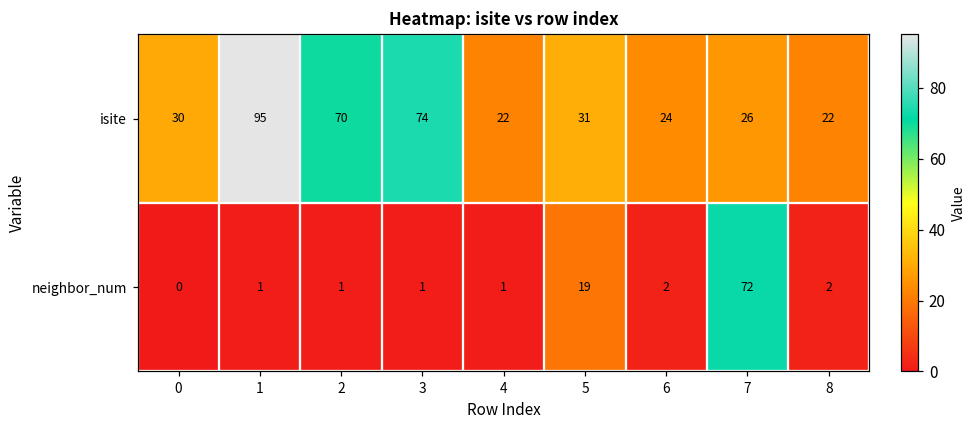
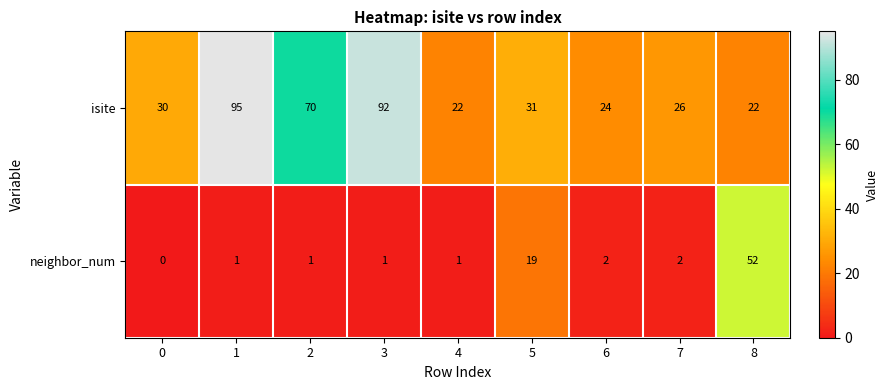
isite, 3: 74 -> 92
neighbor_num, 7: 72 -> 2
neighbor_num, 8: 2 -> 52
